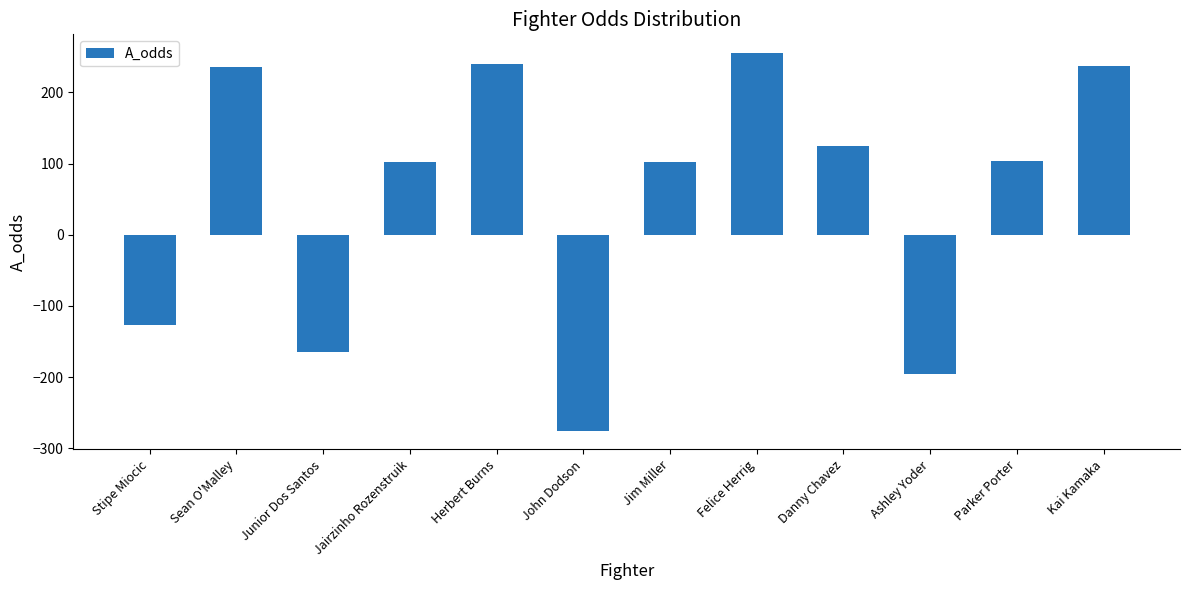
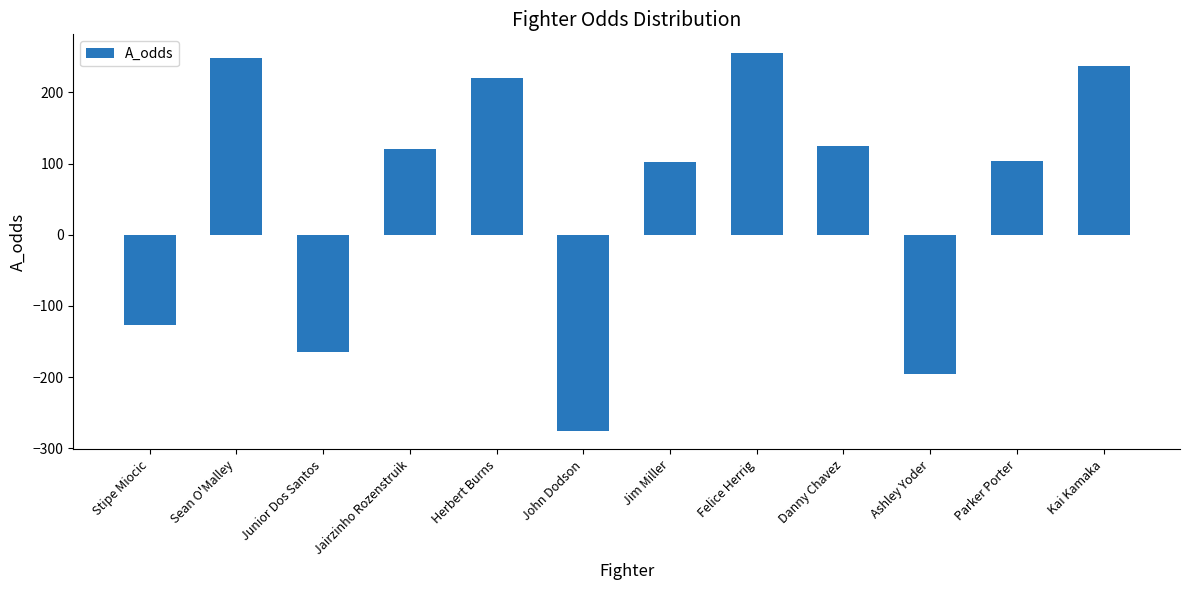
Sean O'Malley: 240 -> 250
Jairzinho Rozenstruik: 100 -> 120
Herbert Burns: 240 -> 220
